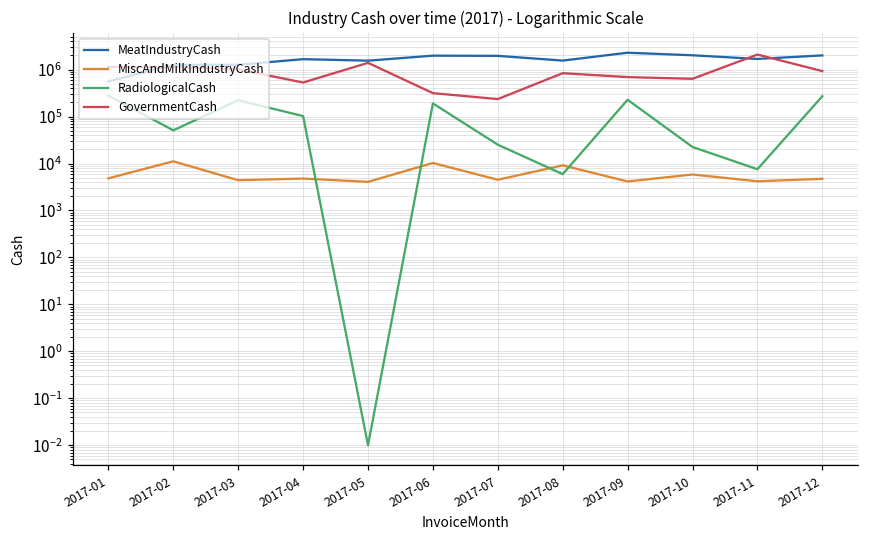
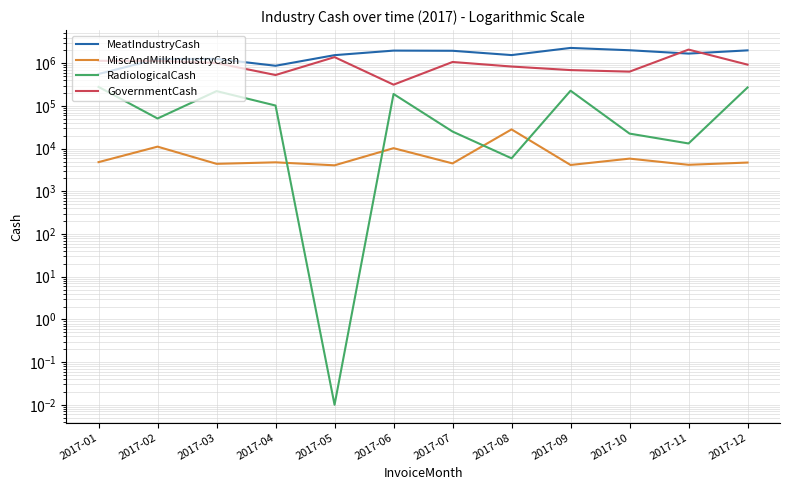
MeatIndustryCash, 2017-04: 1700000 -> 900000
GovernmentCash, 2017-07: 200000 -> 1100000
MiscAndMilkIndustryCash, 2017-08: 9000 -> 30000
RadiologicalCash, 2017-11: 8000 -> 13000
